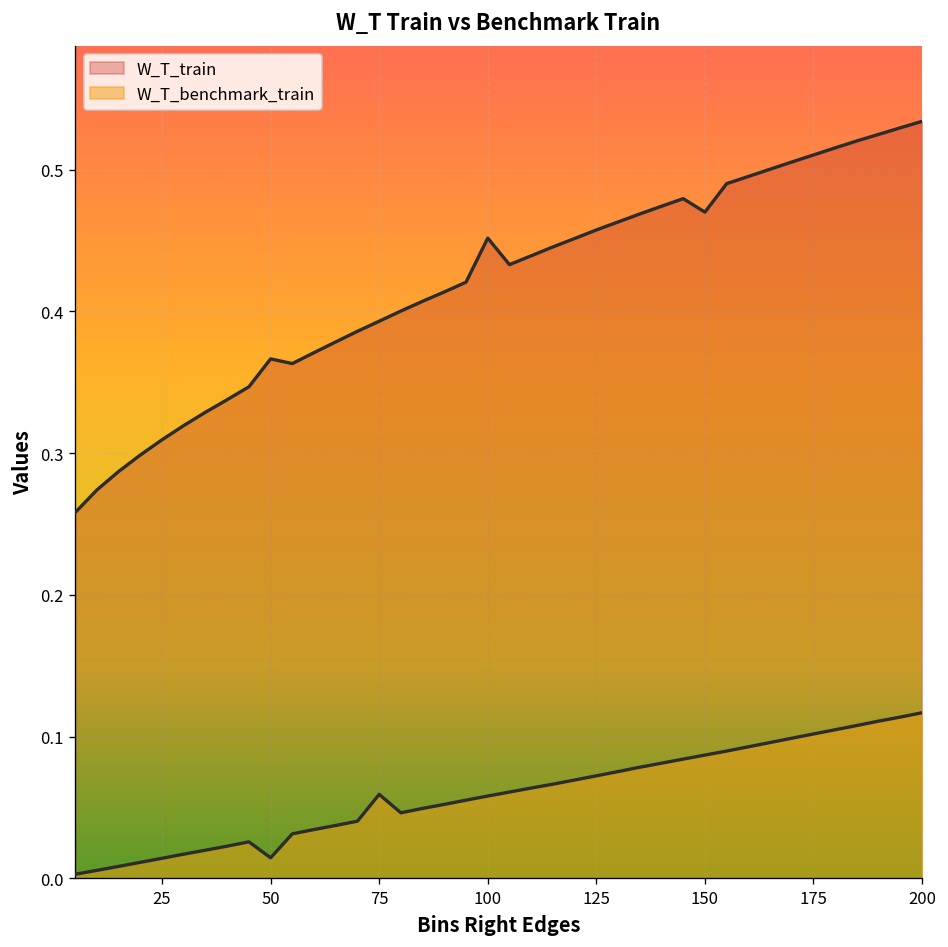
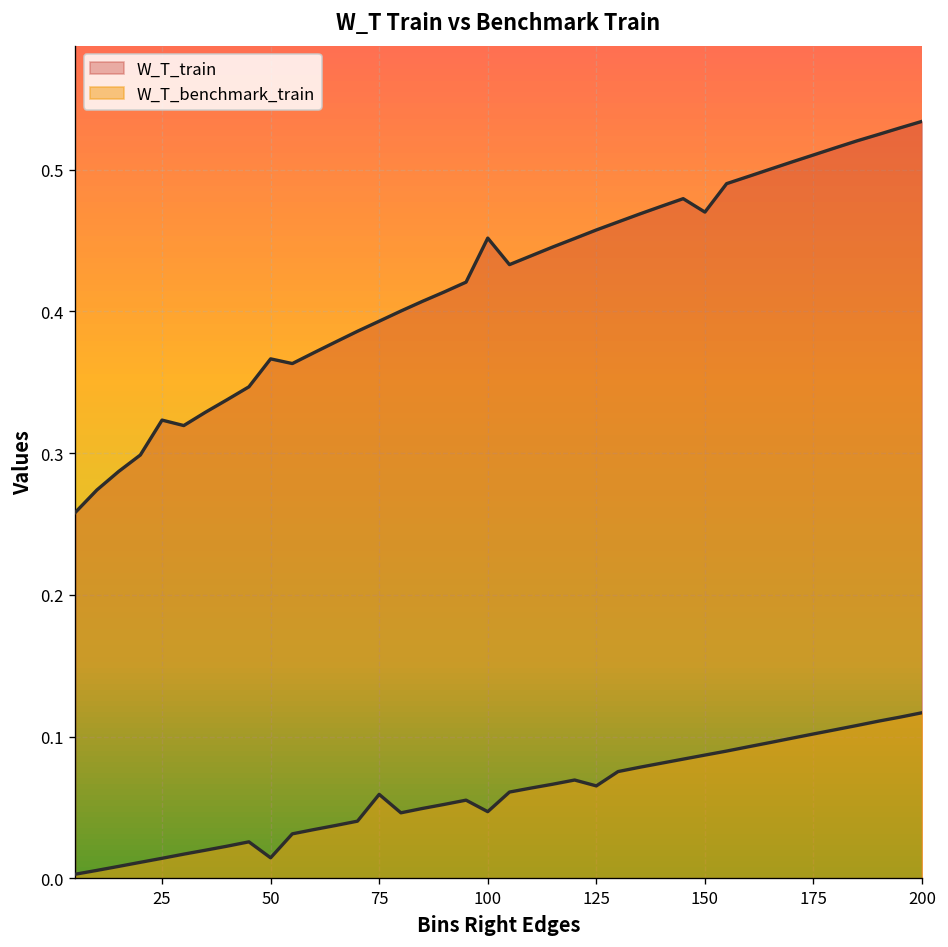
W_T_train, 25: 0.309 -> 0.323
W_T_benchmark_train, 100: 0.058 -> 0.047
W_T_benchmark_train, 125: 0.072 -> 0.065
